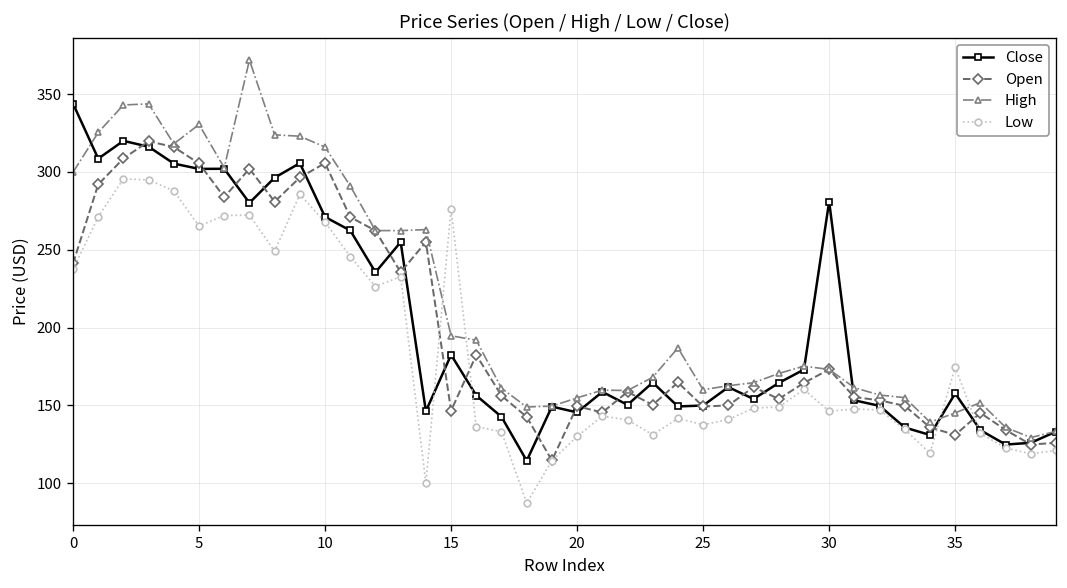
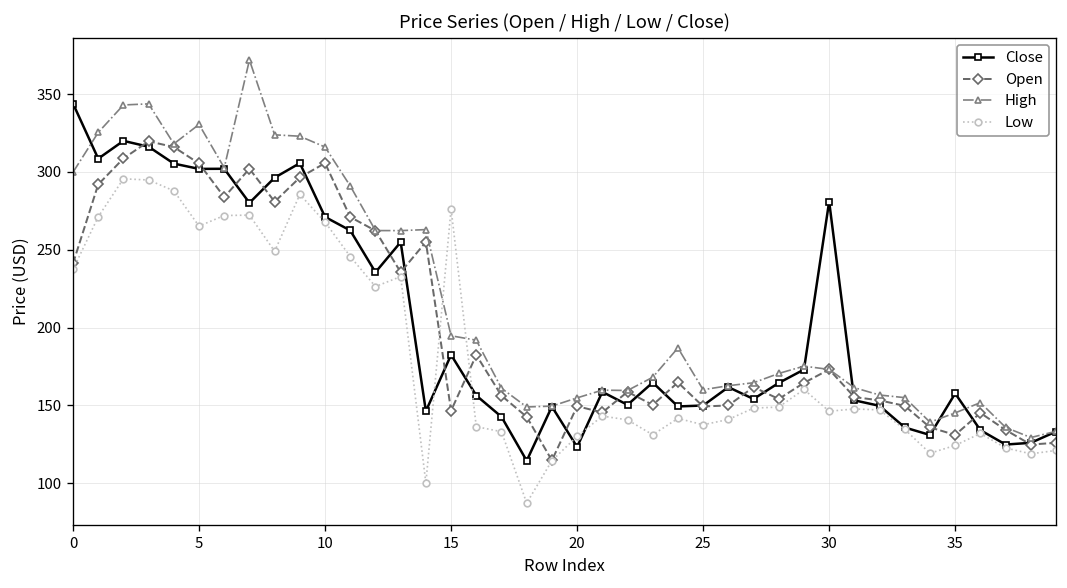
Close, 20: 145 -> 123
Low, 35: 174 -> 124
